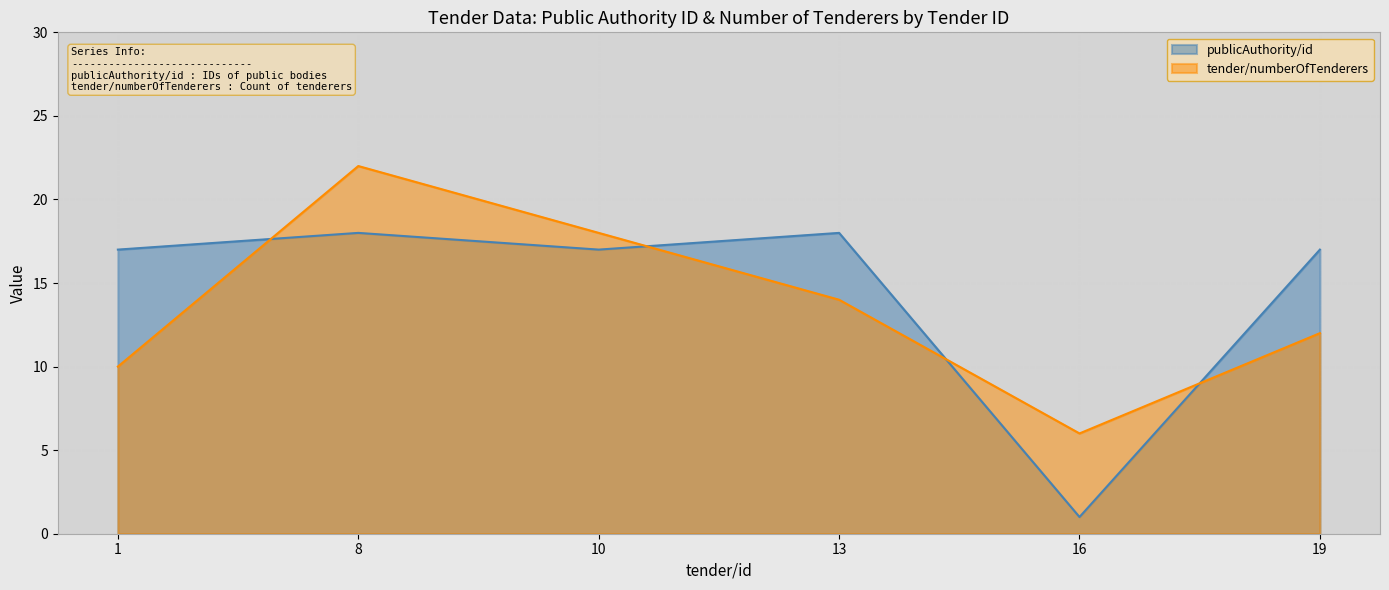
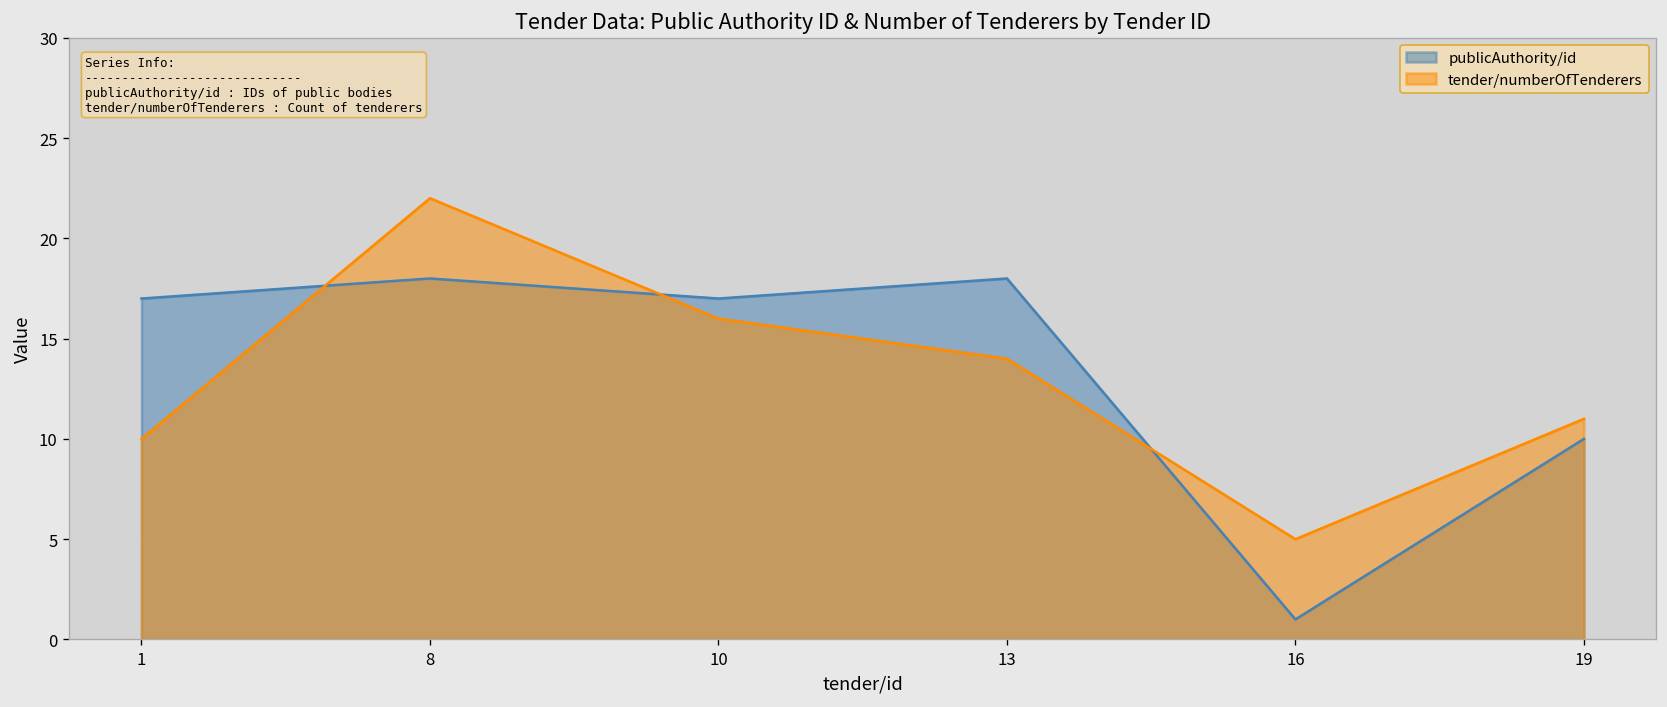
tender/numberOfTenderers, 10: 18 -> 16
tender/numberOfTenderers, 16: 6 -> 5
publicAuthority/id, 19: 17 -> 10
tender/numberOfTenderers, 19: 12 -> 11
